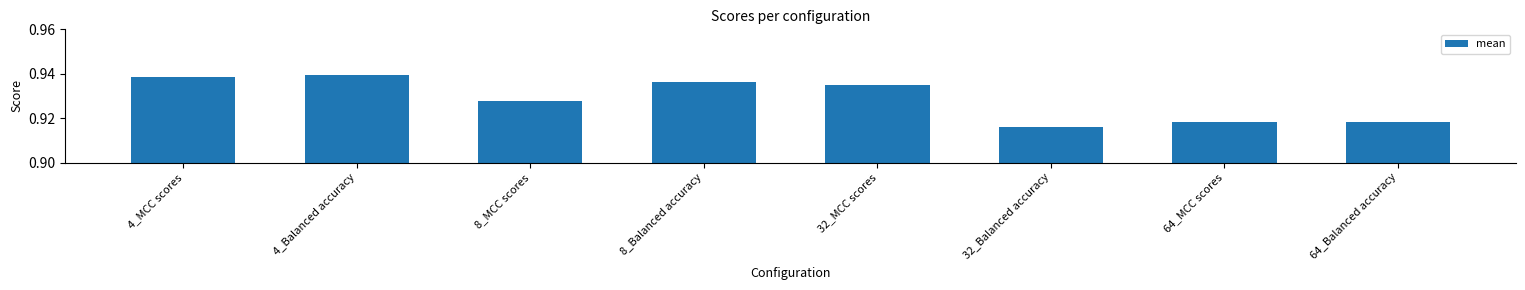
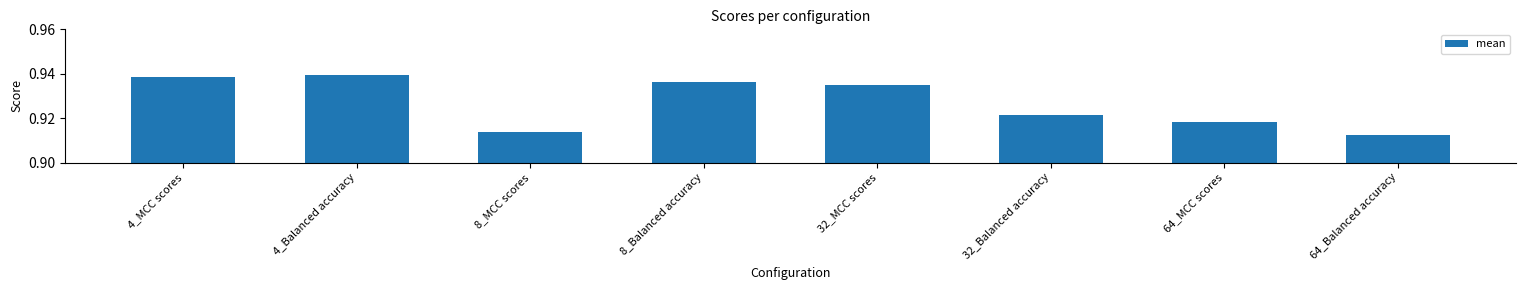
8_MCC scores: 0.928 -> 0.914
32_Balanced accuracy: 0.916 -> 0.921
64_Balanced accuracy: 0.918 -> 0.913
